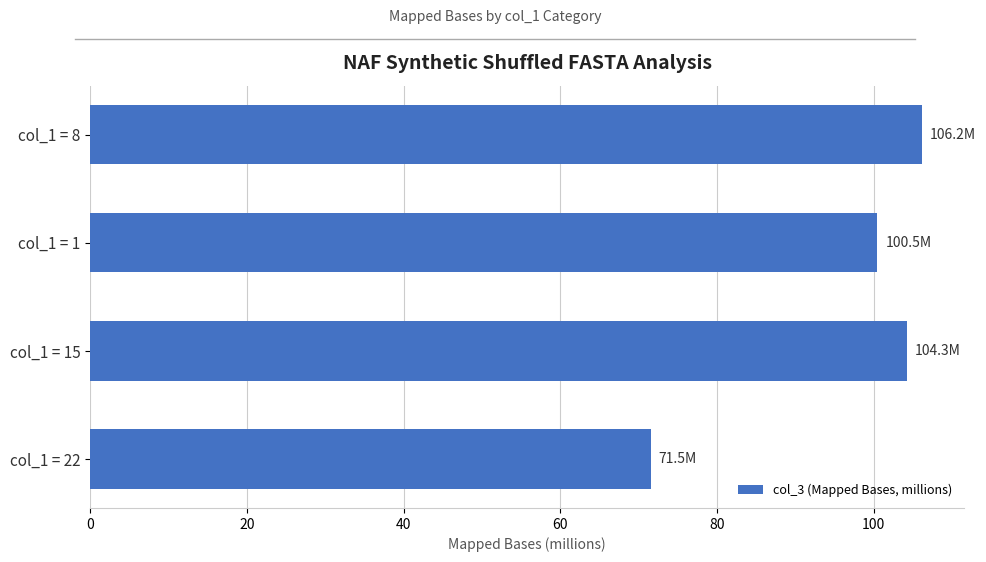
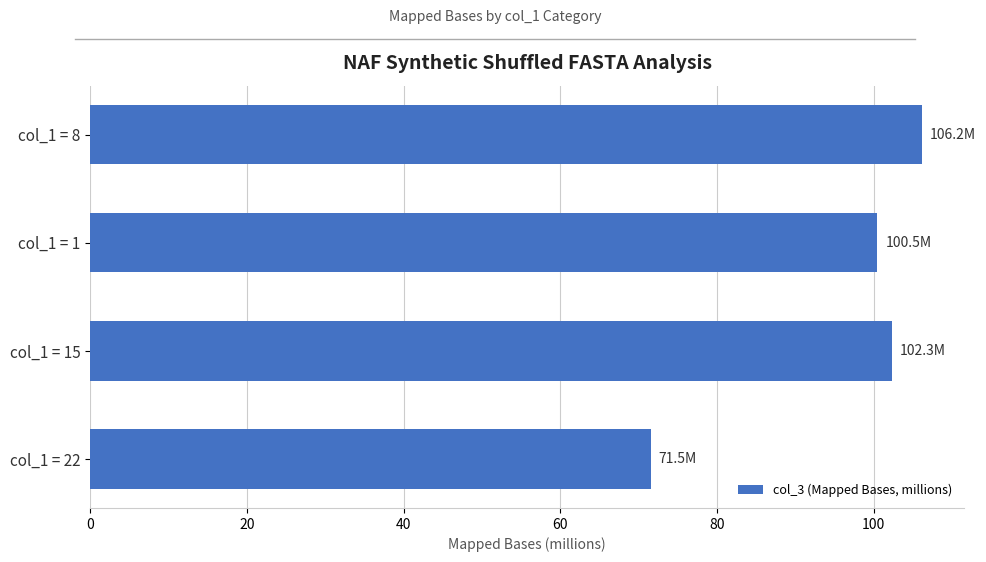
col_1 = 15: 104.3M -> 102.3M
